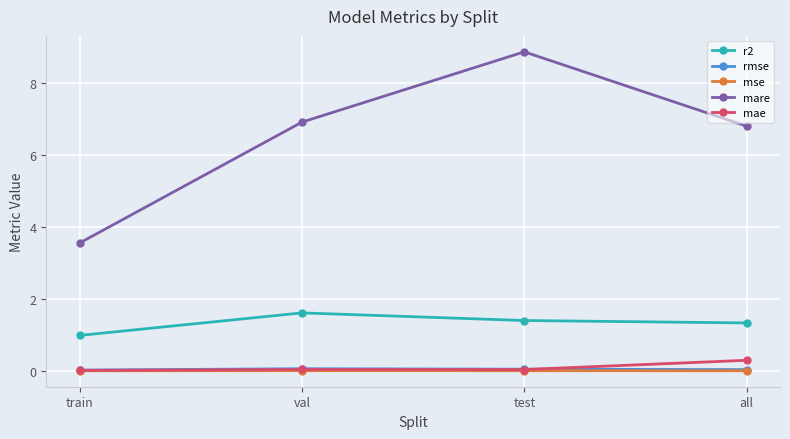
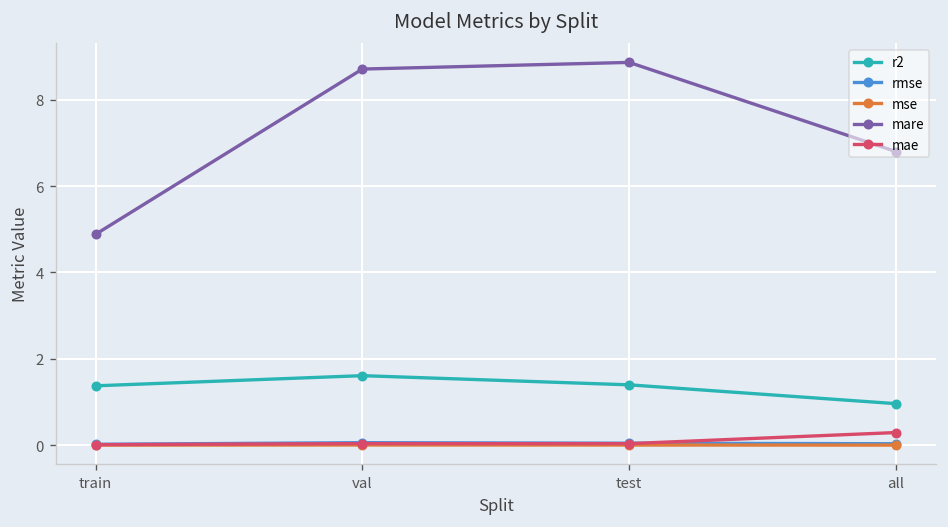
r2, train: 1.0 -> 1.4
mare, train: 3.6 -> 4.9
mare, val: 6.9 -> 8.7
r2, all: 1.3 -> 1.0
